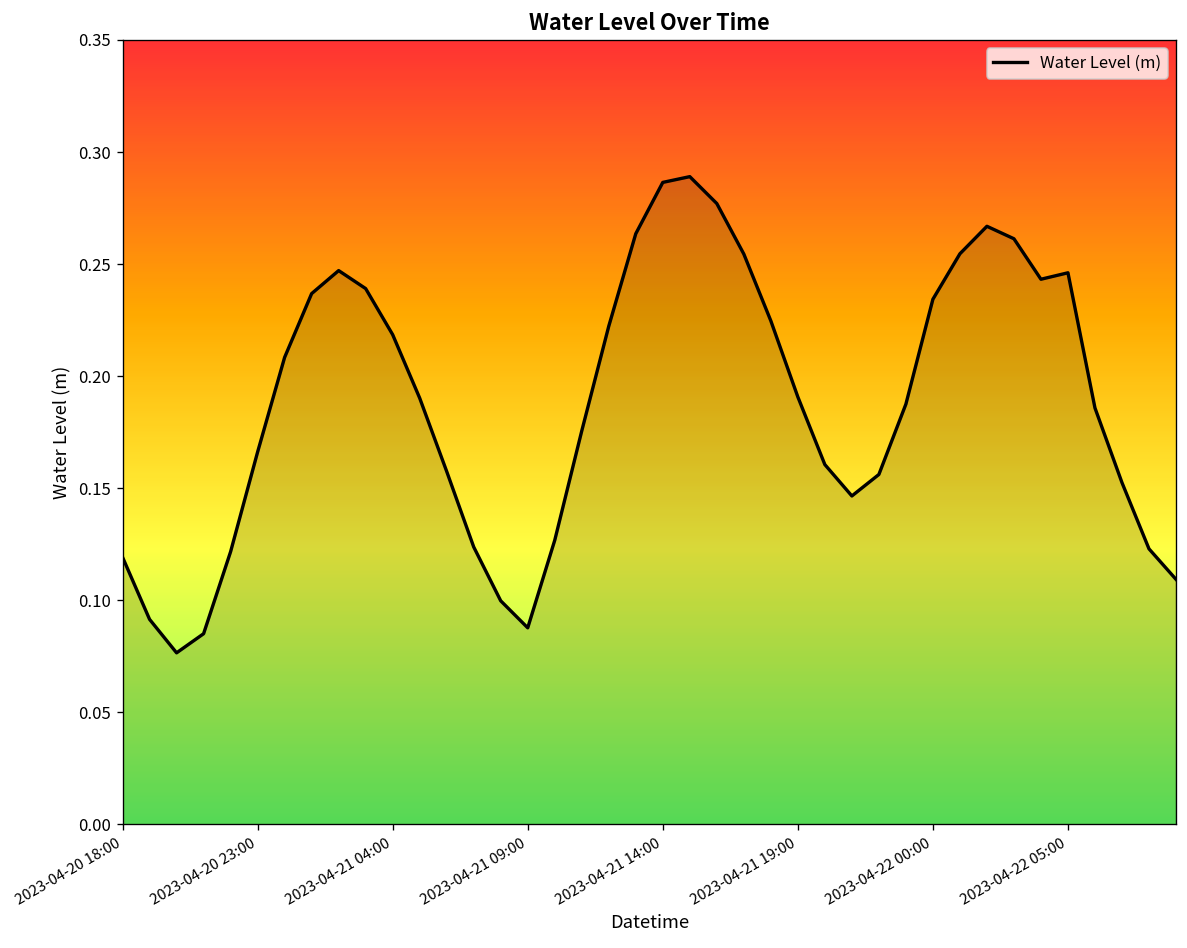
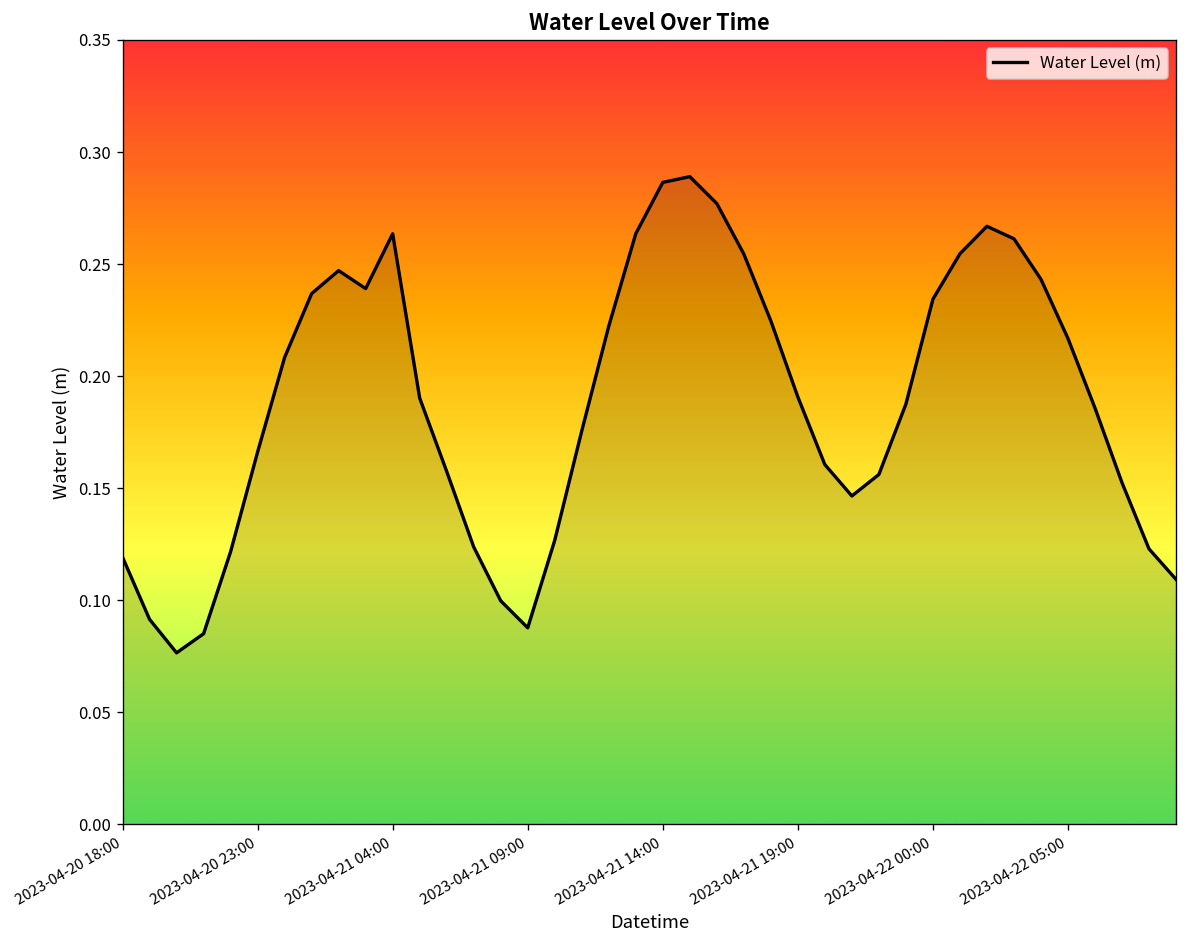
2023-04-21 04:00: 0.219 -> 0.264
2023-04-22 05:00: 0.246 -> 0.217
